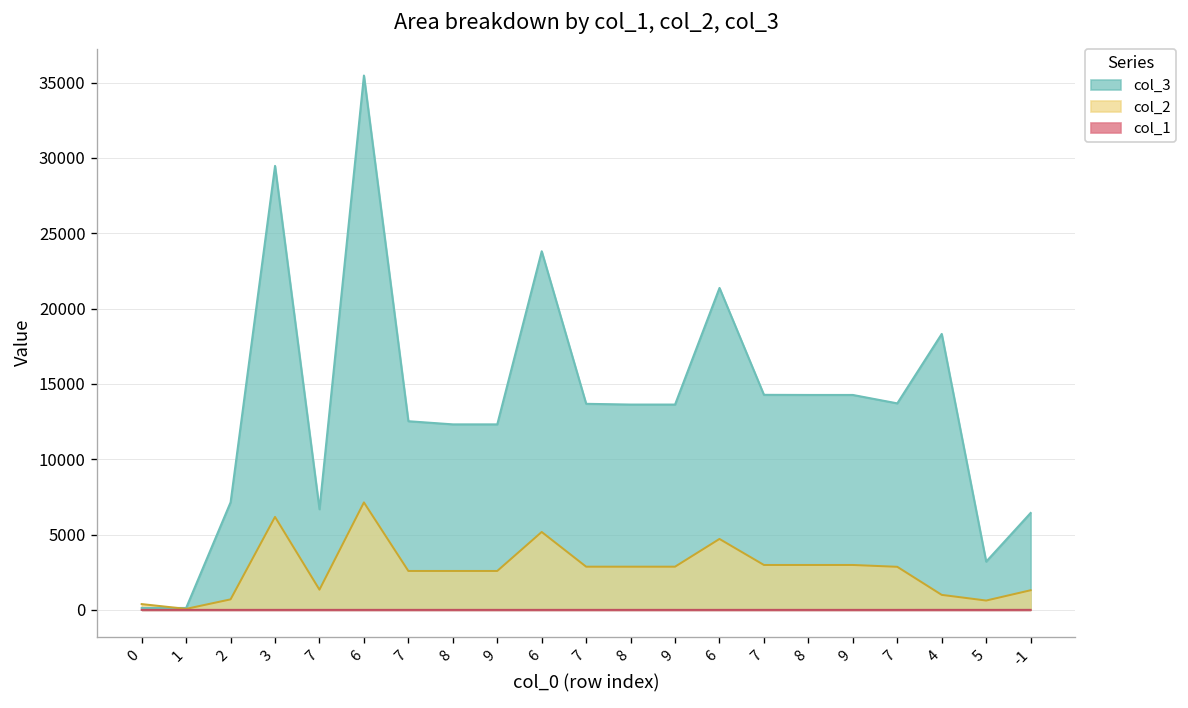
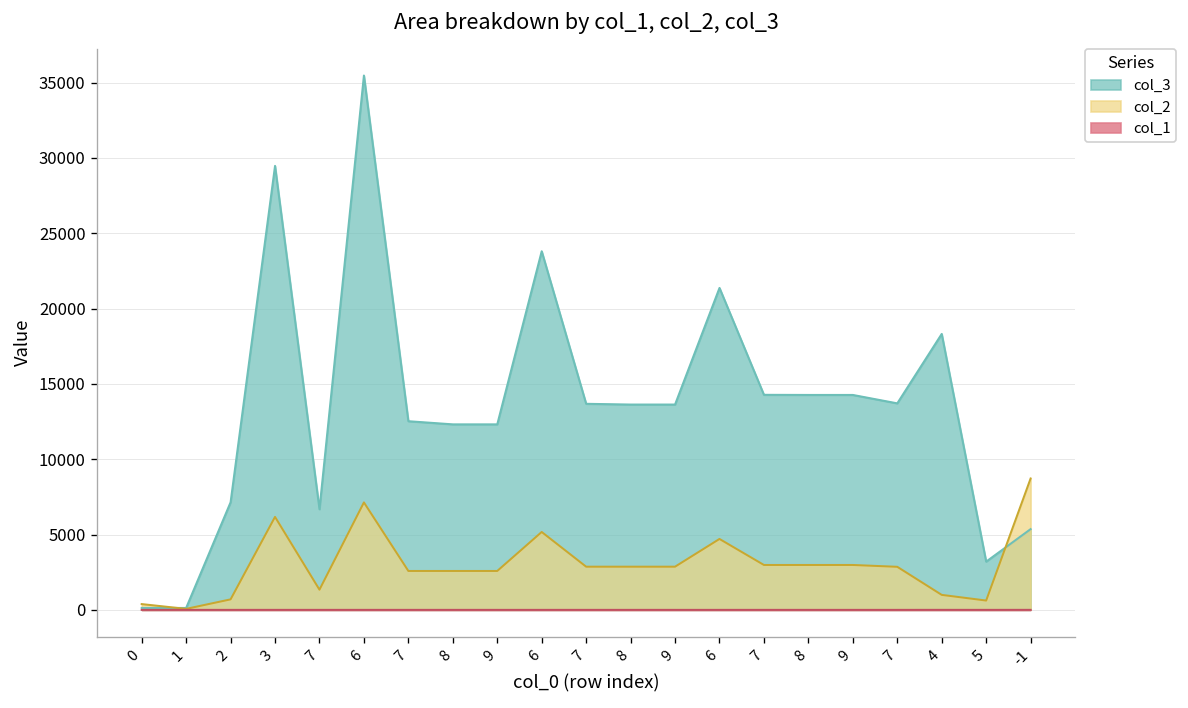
col_3, -1: 6400 -> 5400
col_2, -1: 1300 -> 8700
